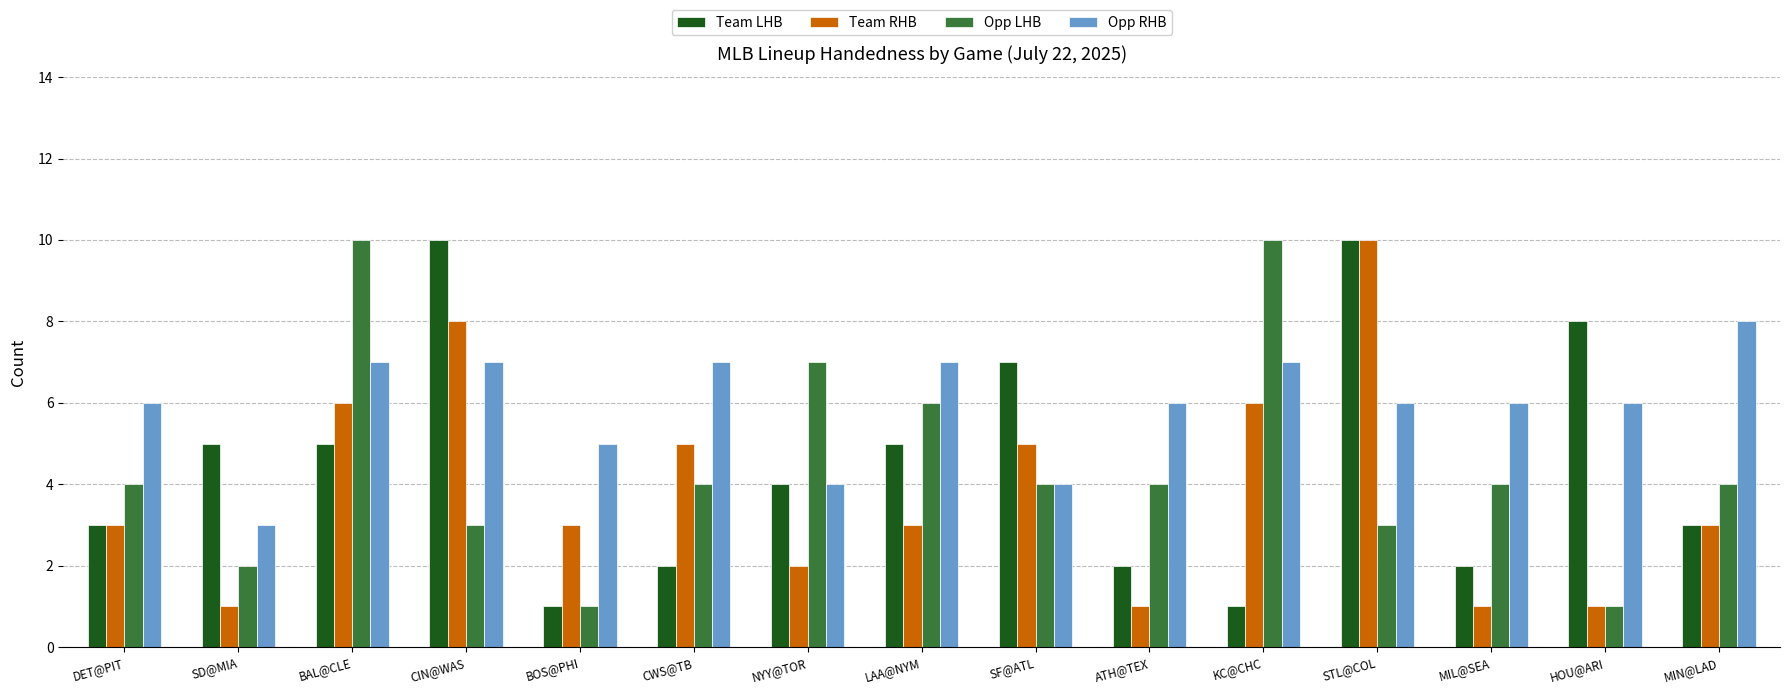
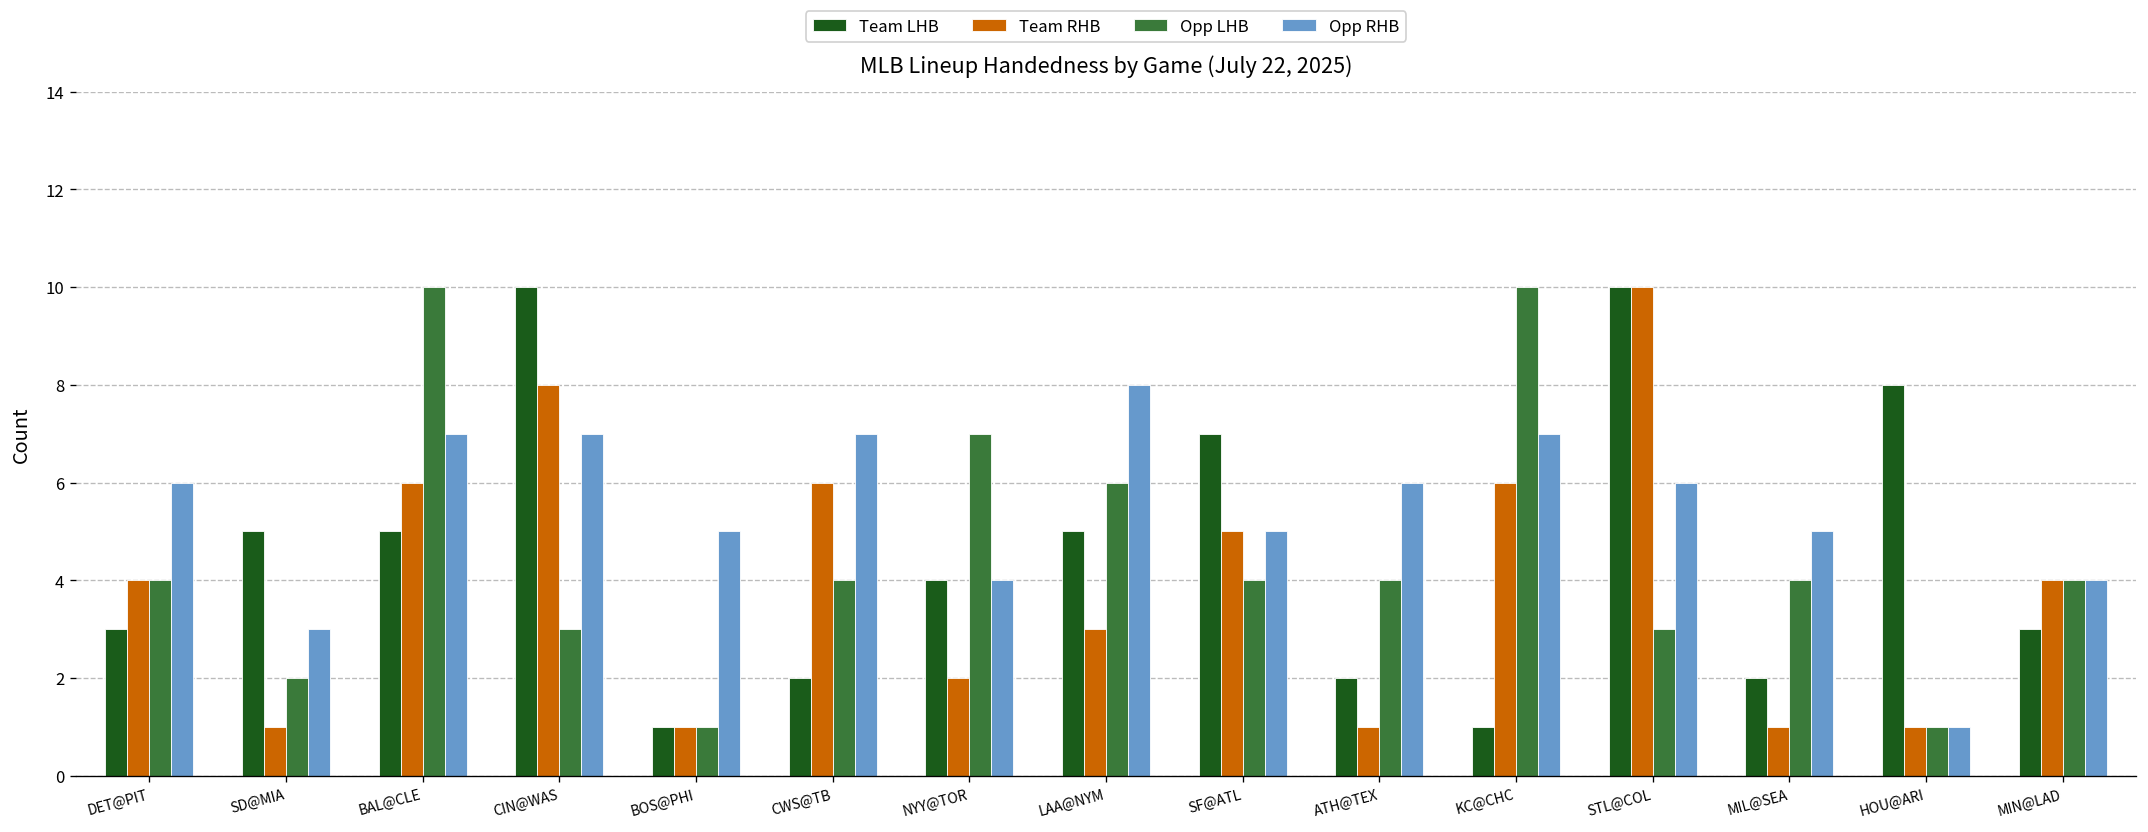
Team RHB, DET@PIT: 3 -> 4
Team RHB, BOS@PHI: 3 -> 1
Team RHB, CWS@TB: 5 -> 6
Opp RHB, LAA@NYM: 7 -> 8
Opp RHB, SF@ATL: 4 -> 5
Opp RHB, MIL@SEA: 6 -> 5
Opp RHB, HOU@ARI: 6 -> 1
Team RHB, MIN@LAD: 3 -> 4
Opp RHB, MIN@LAD: 8 -> 4
